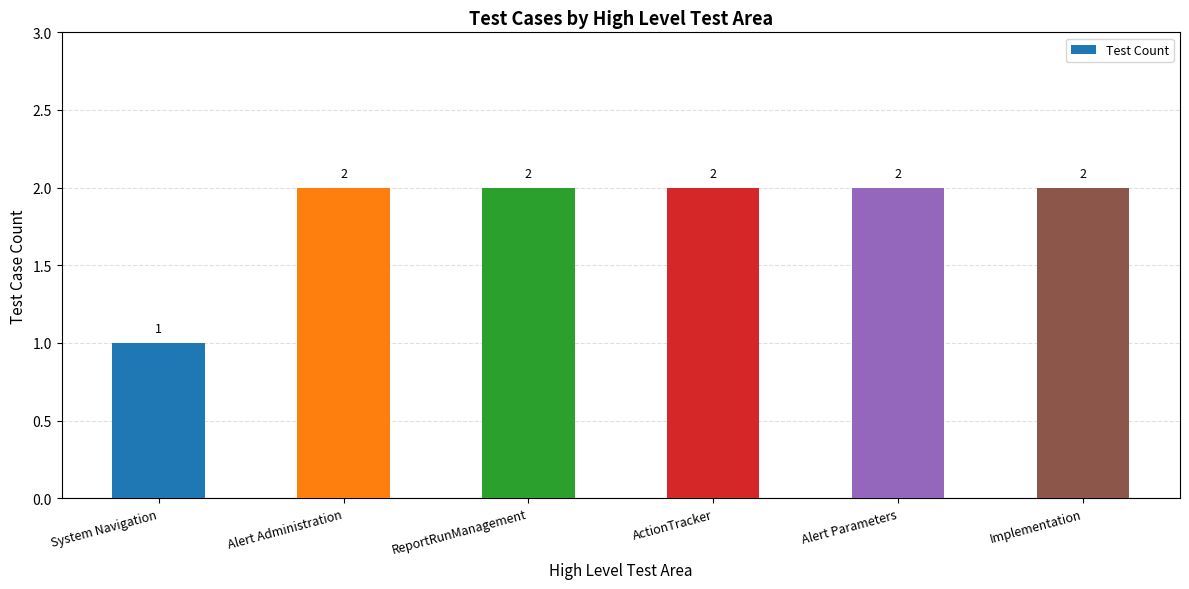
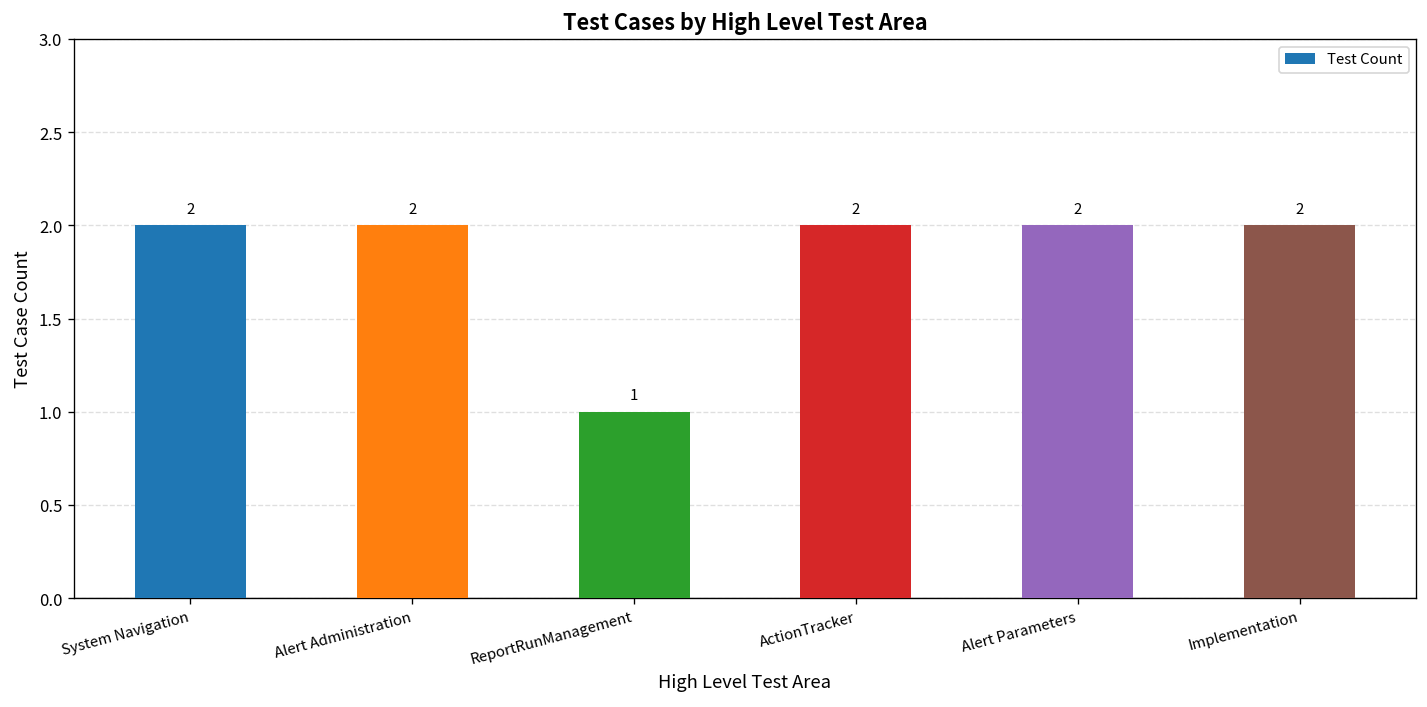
System Navigation: 1 -> 2
ReportRunManagement: 2 -> 1
